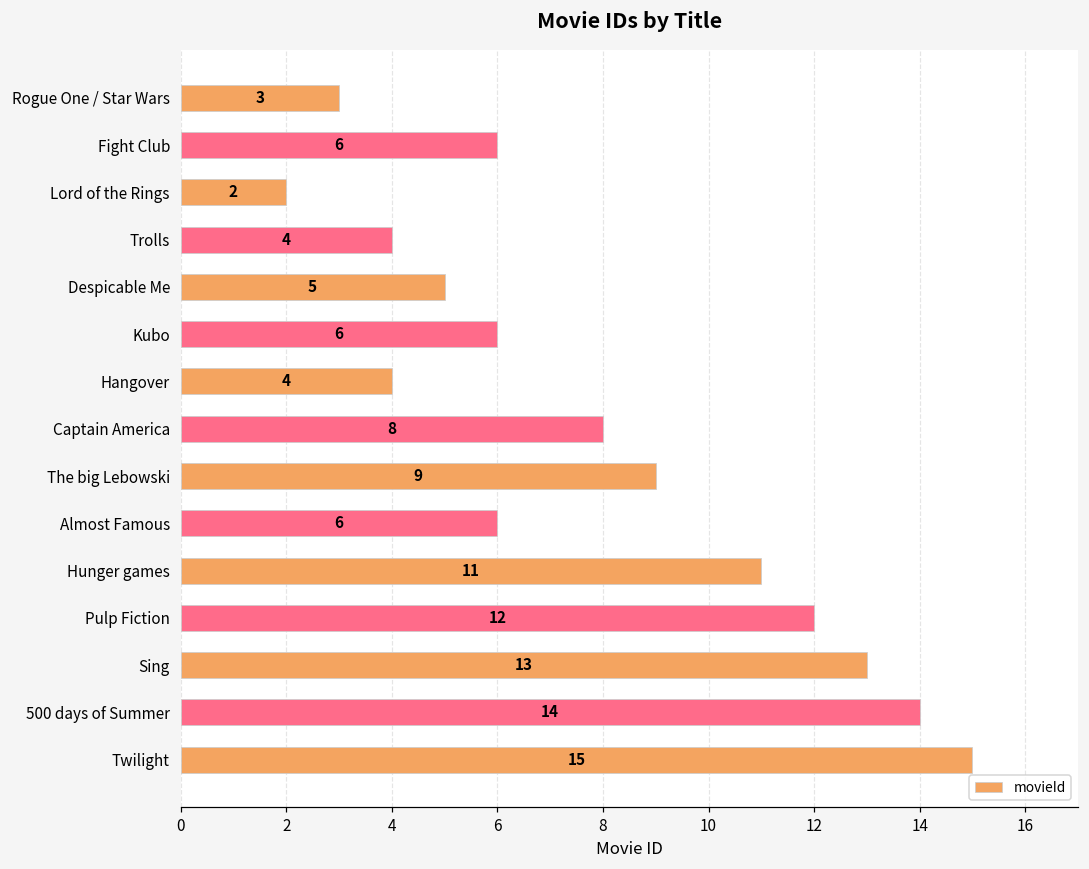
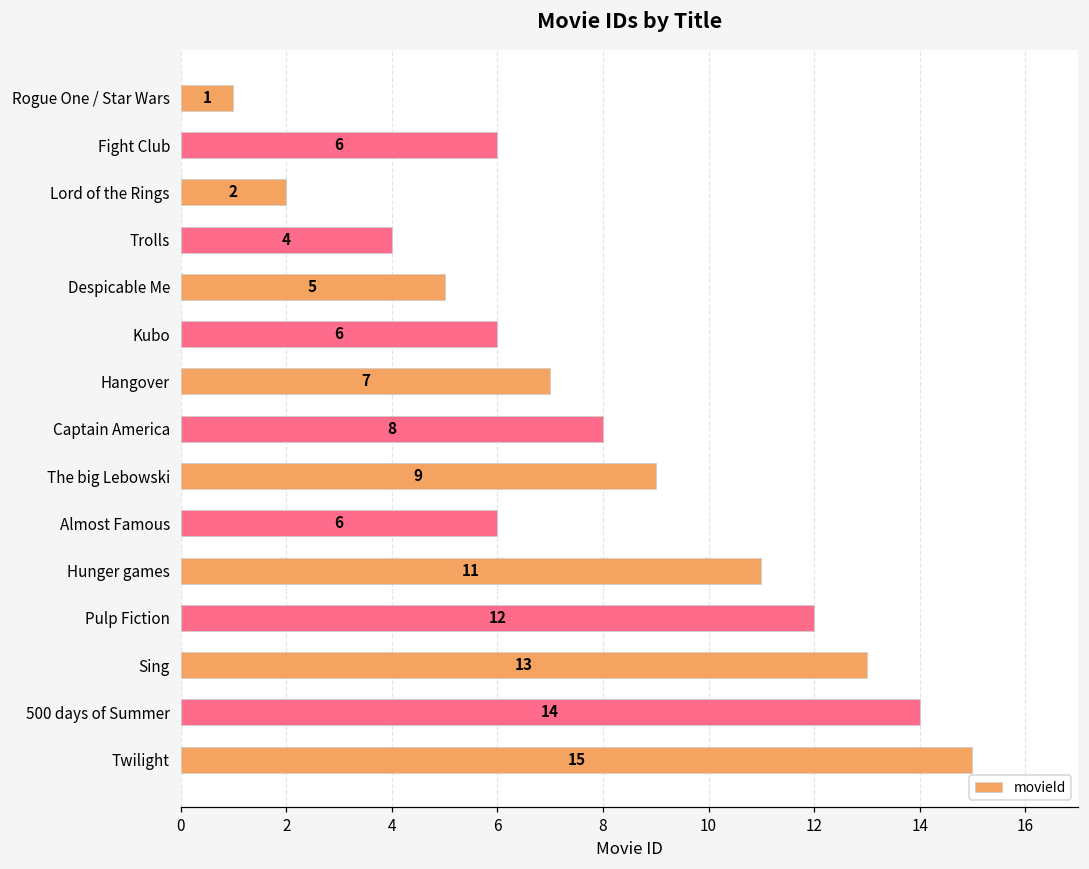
Rogue One / Star Wars: 3 -> 1
Hangover: 4 -> 7
